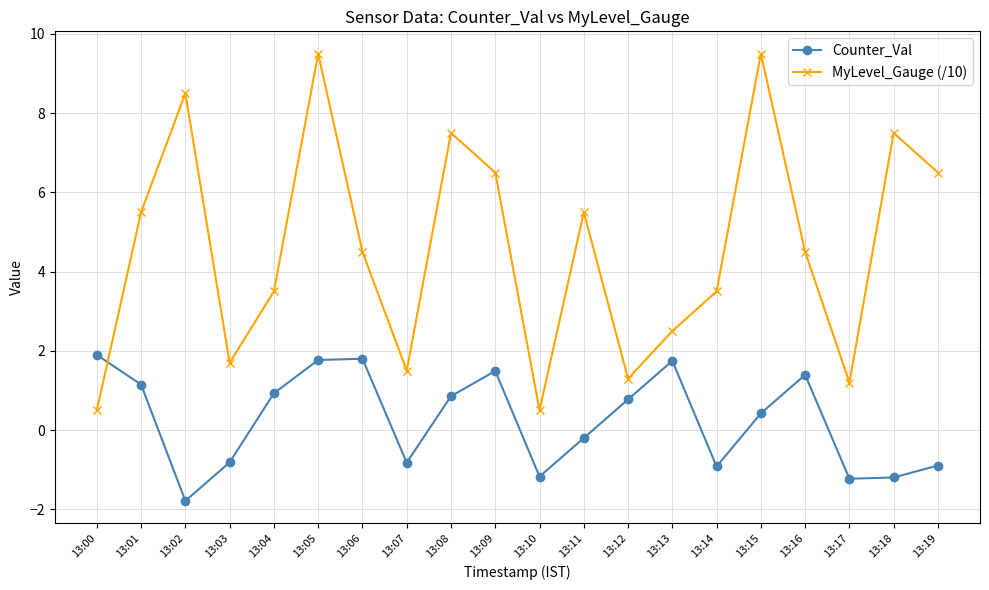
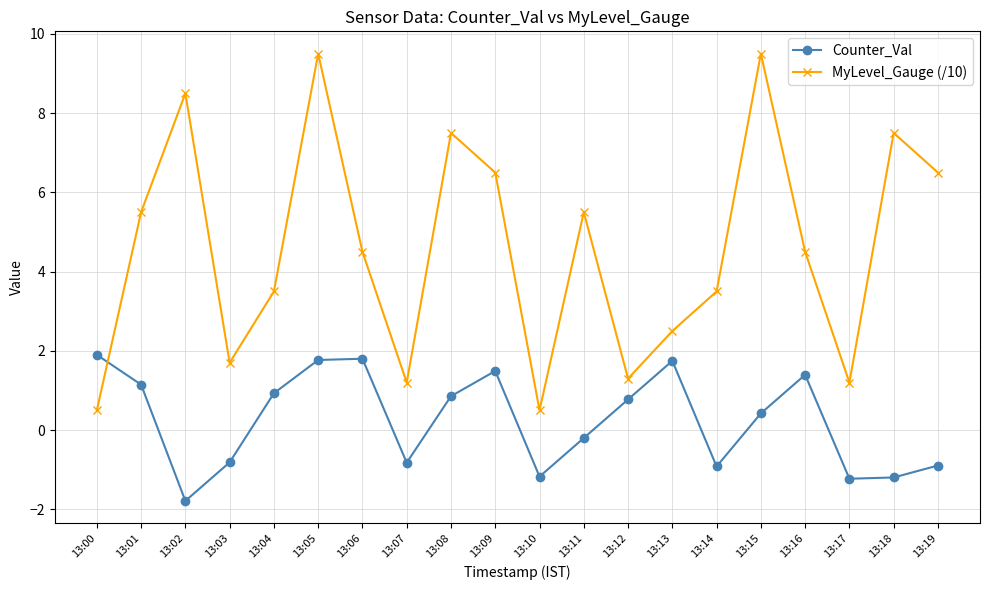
MyLevel_Gauge (/10), 13:07: 1.5 -> 1.2
